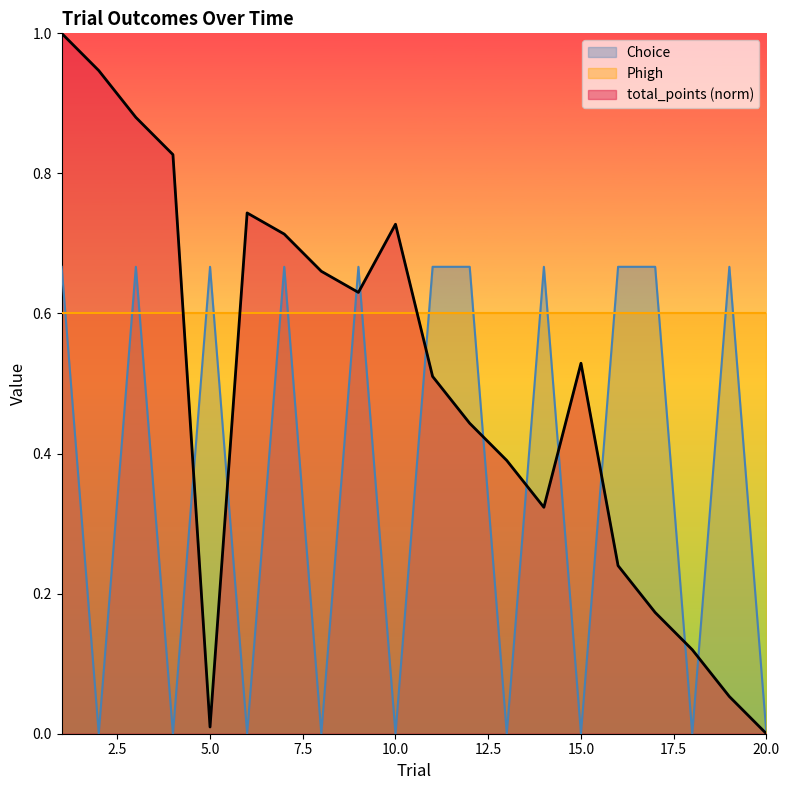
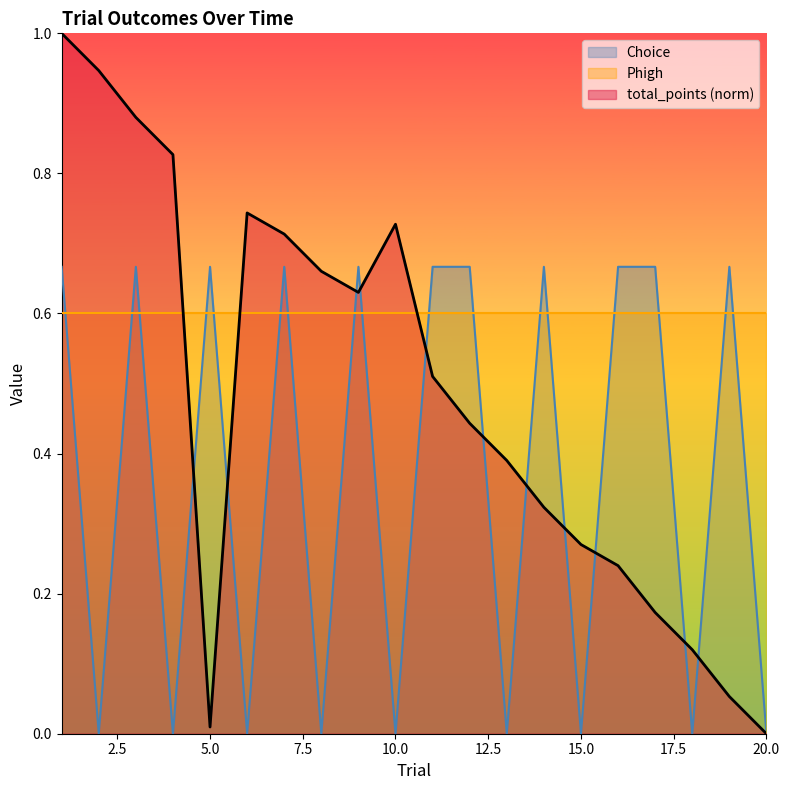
total_points (norm), 15.0: 0.53 -> 0.27
